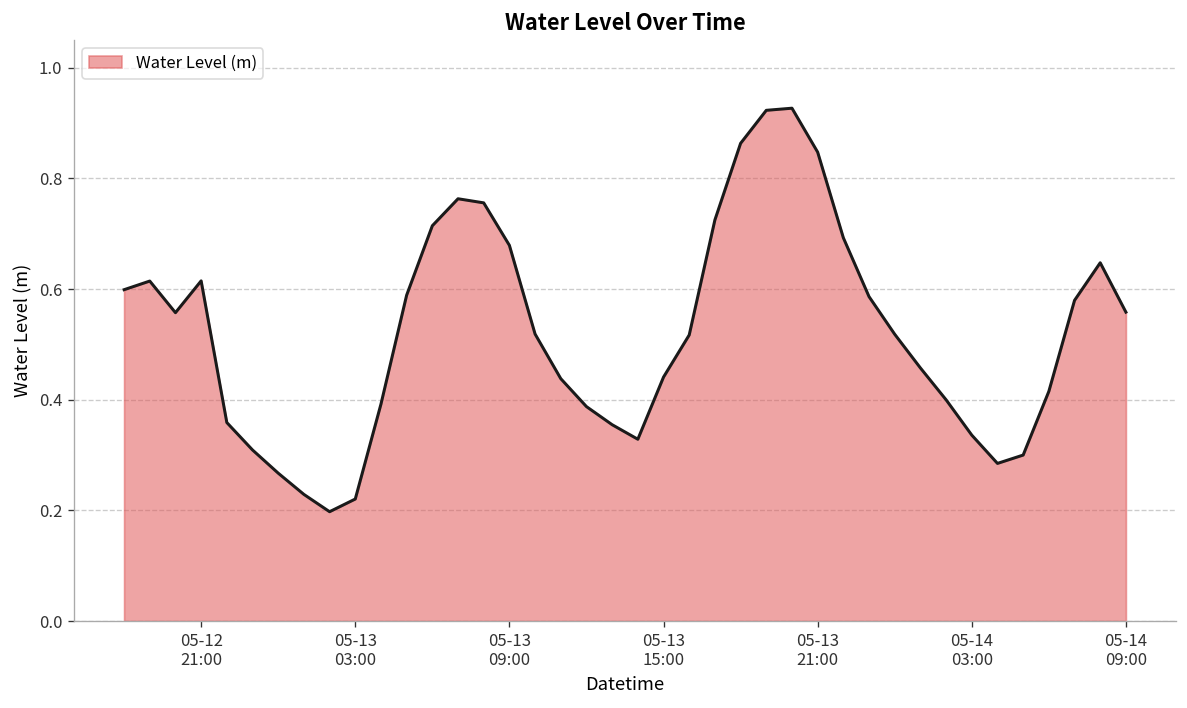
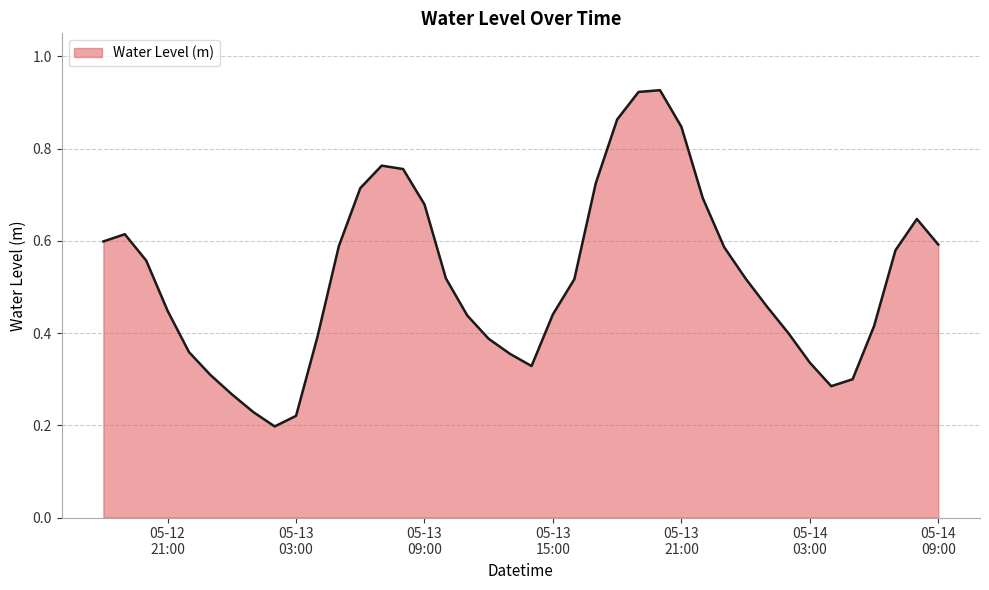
05-12 21:00: 0.61 -> 0.45
05-14 09:00: 0.56 -> 0.59
